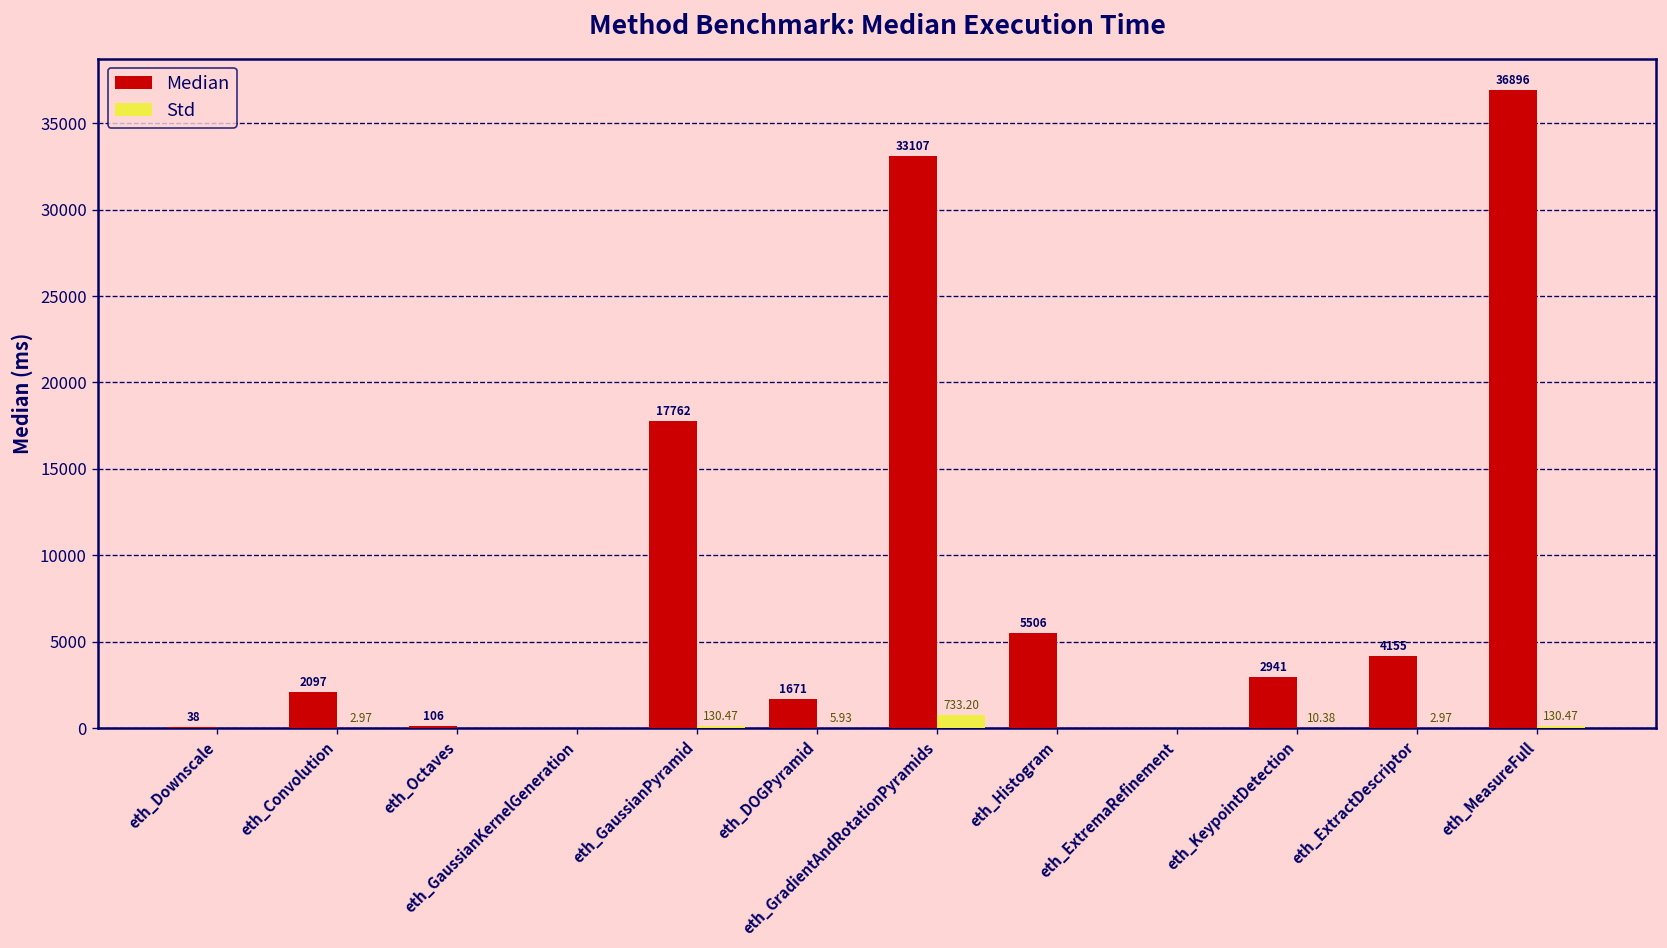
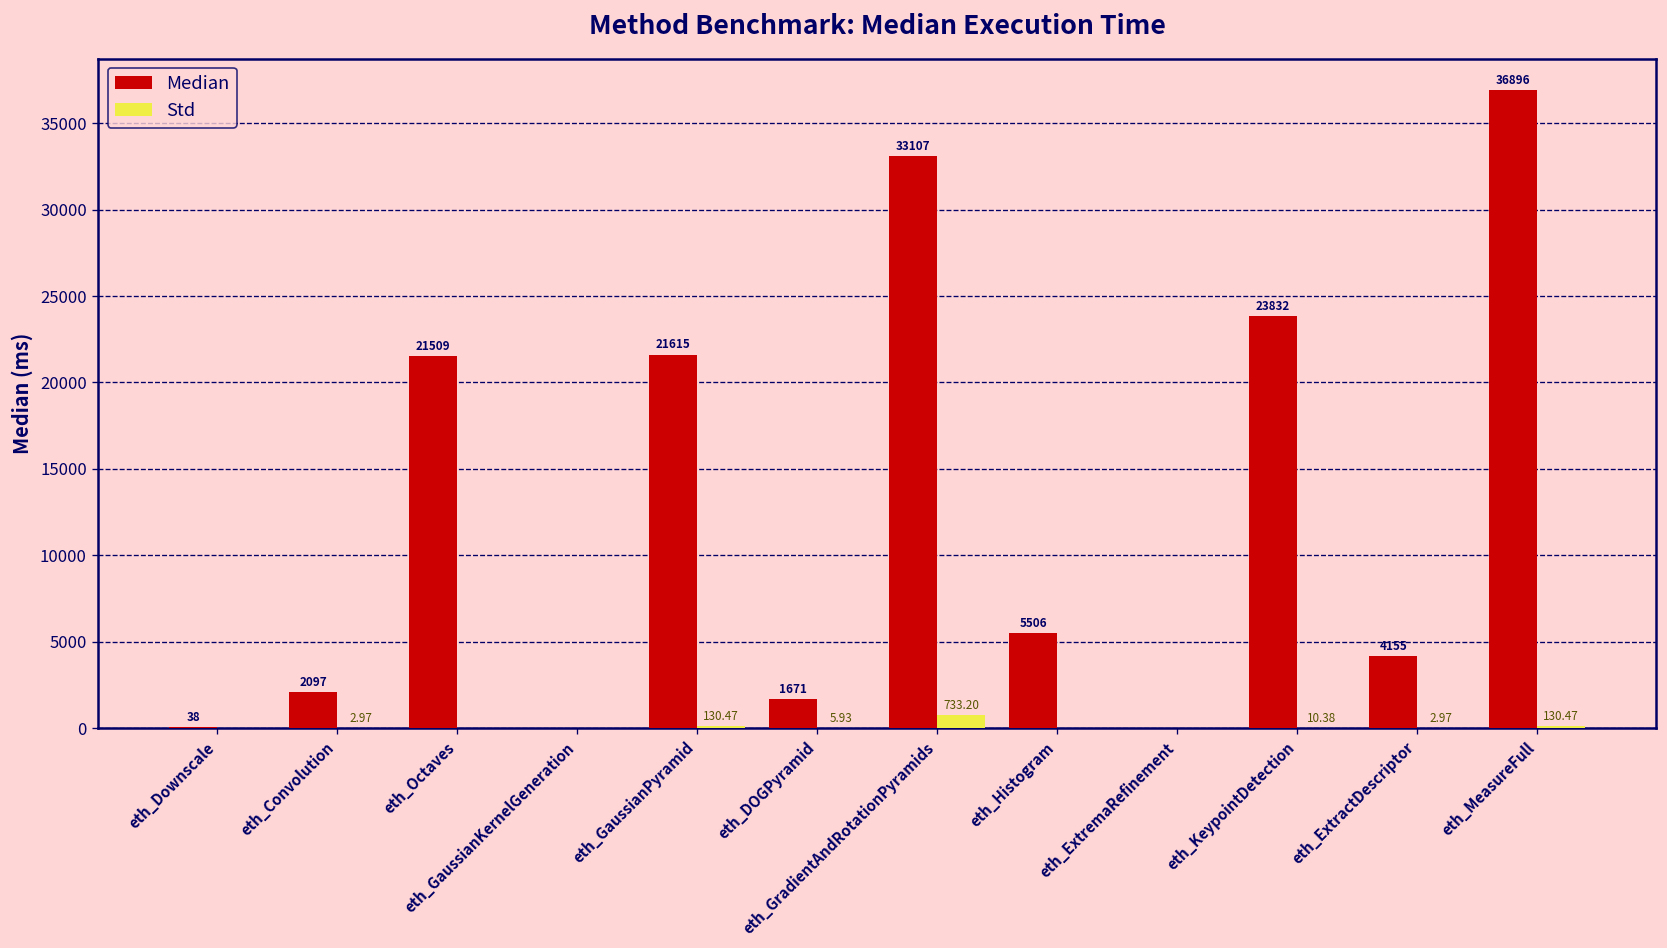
Median, eth_Octaves: 106 -> 21509
Median, eth_GaussianPyramid: 17762 -> 21615
Median, eth_KeypointDetection: 2941 -> 23832
